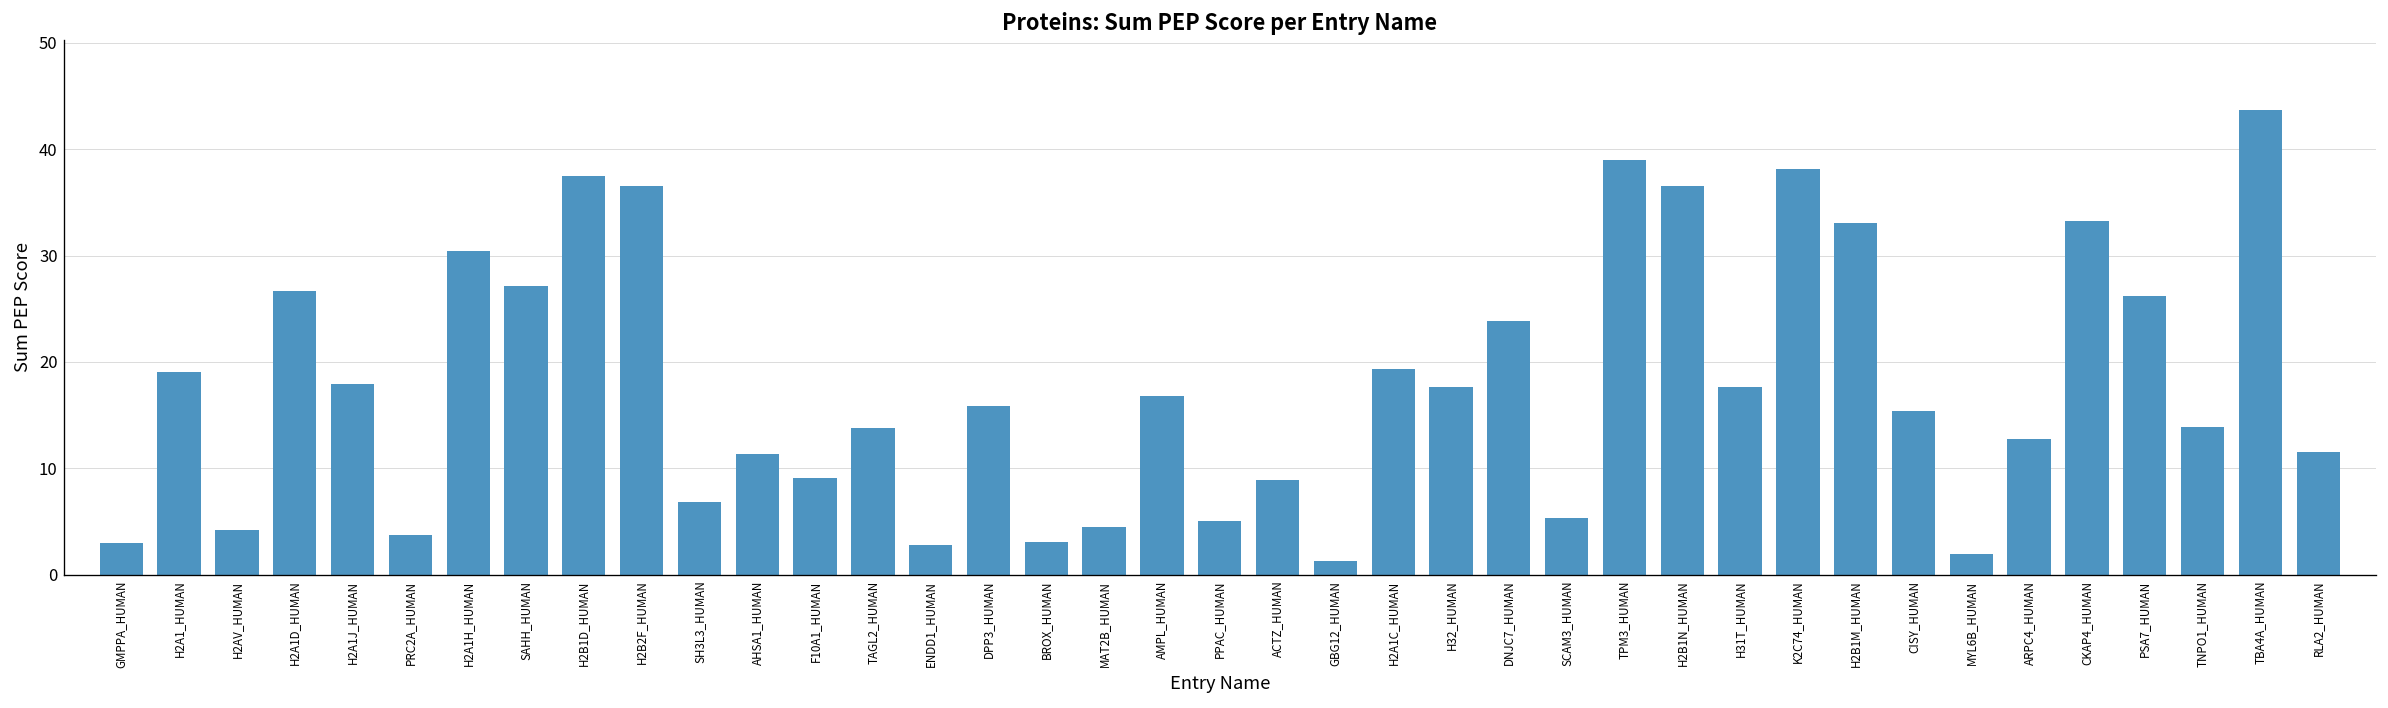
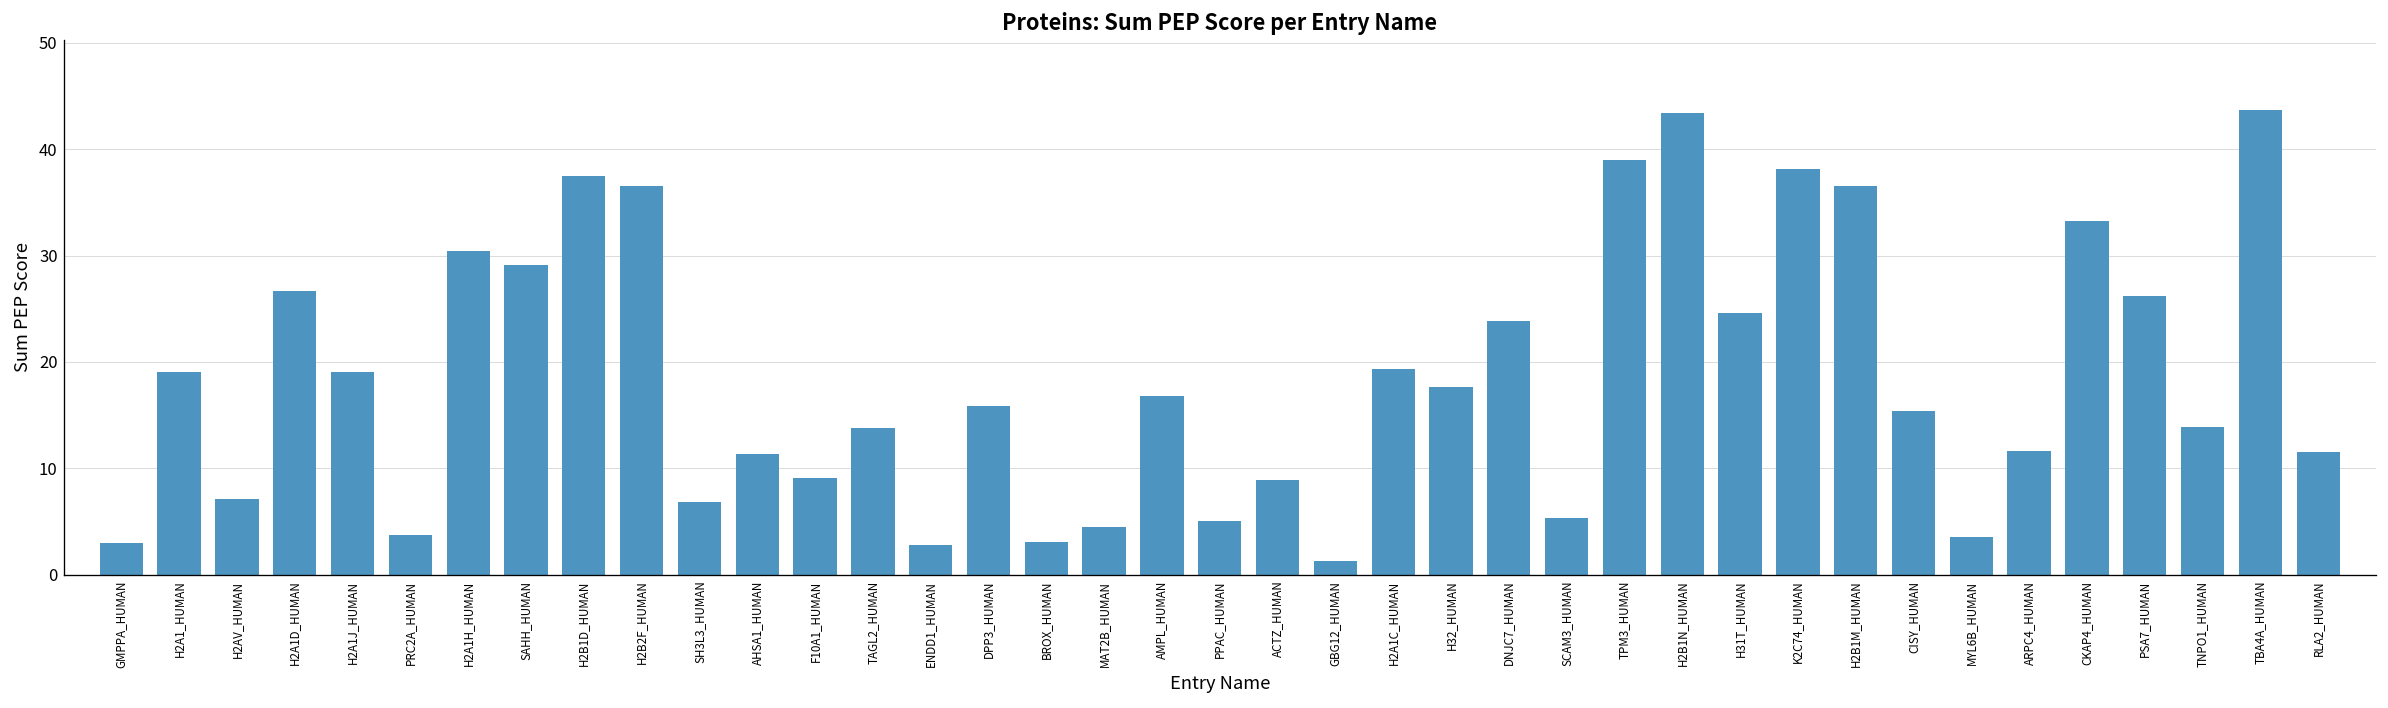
H2AV_HUMAN: 4 -> 7
H2A1J_HUMAN: 18 -> 19
SAHH_HUMAN: 27 -> 29
H2B1N_HUMAN: 37 -> 43
H31T_HUMAN: 18 -> 25
H2B1M_HUMAN: 33 -> 37
MYL6B_HUMAN: 2 -> 4
ARPC4_HUMAN: 13 -> 12
